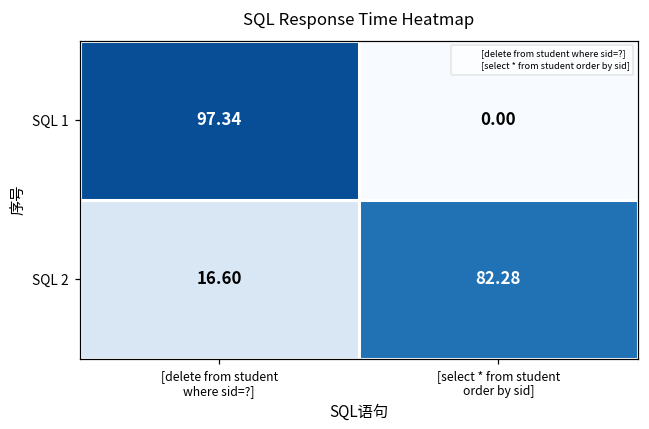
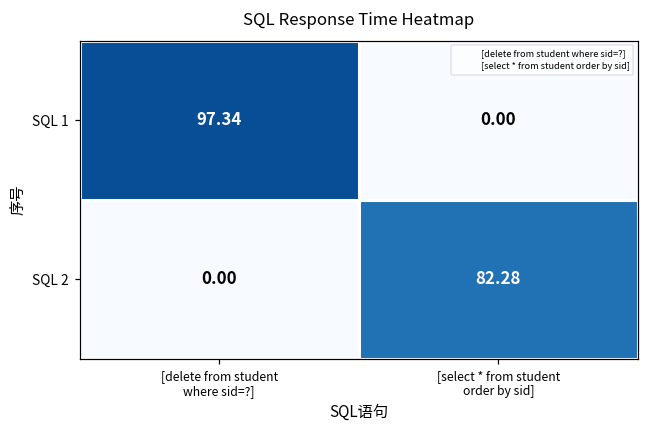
SQL 2, [delete from student where sid=?]: 16.60 -> 0.00
